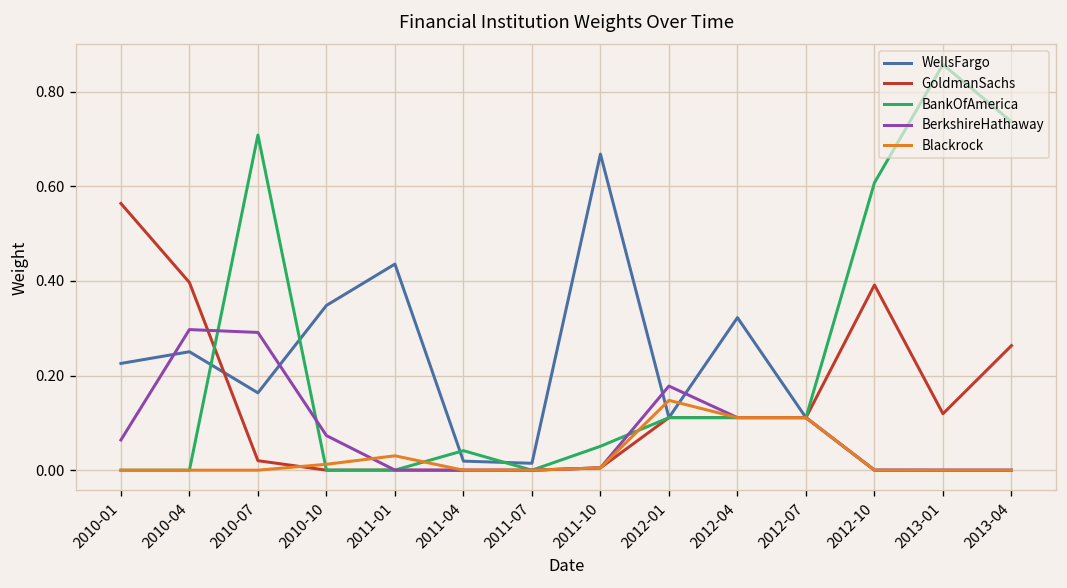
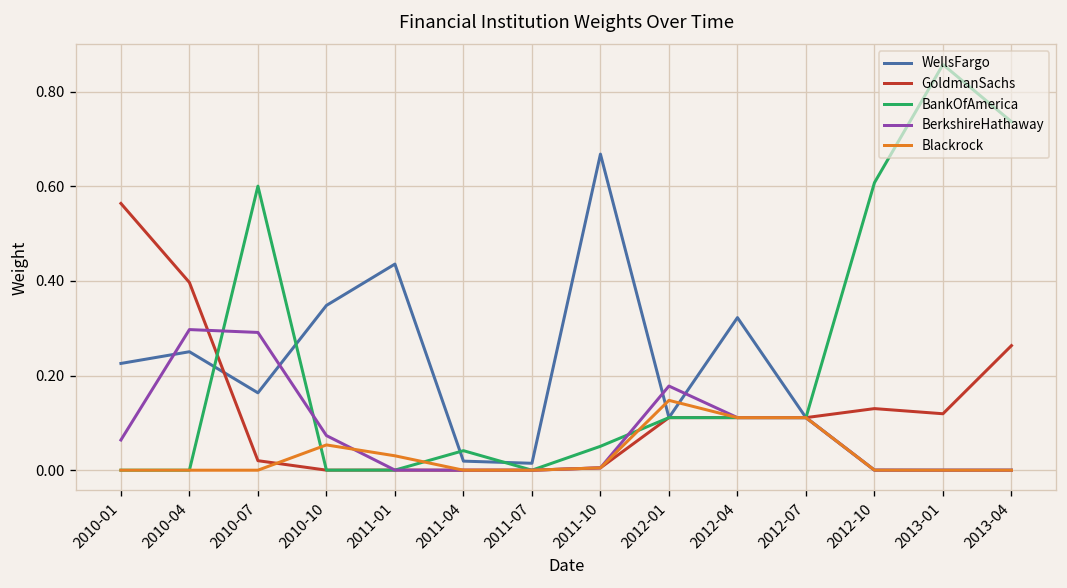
BankOfAmerica, 2010-07: 0.71 -> 0.60
Blackrock, 2010-10: 0.01 -> 0.05
GoldmanSachs, 2012-10: 0.39 -> 0.13
